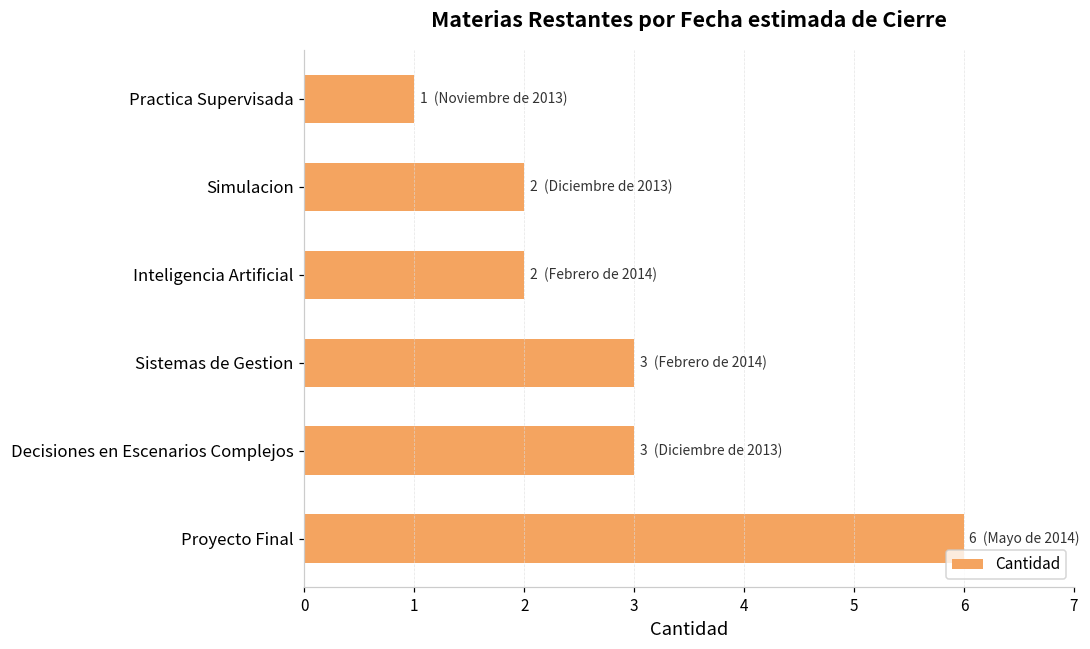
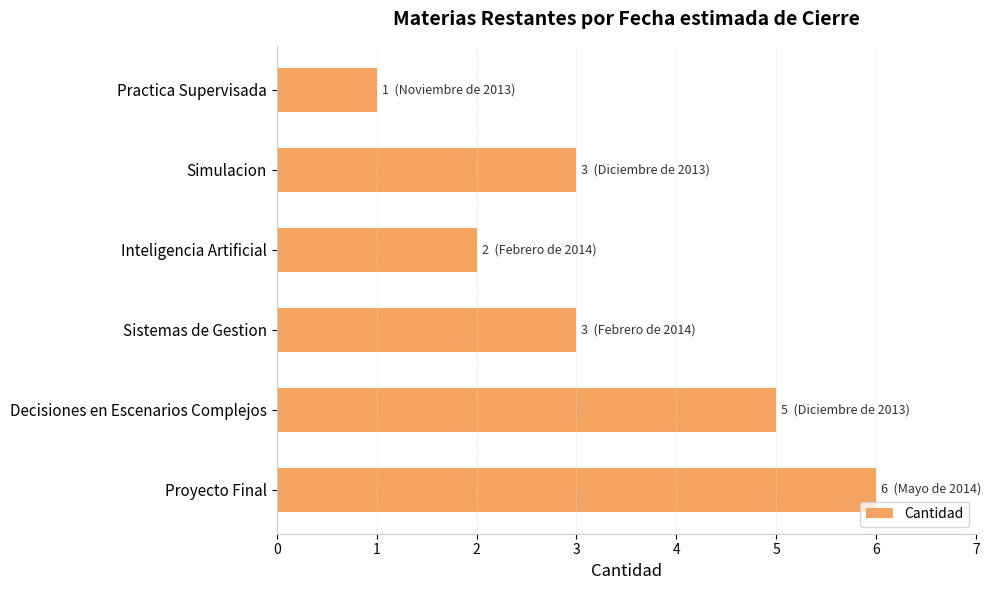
Simulacion: 2 -> 3
Decisiones en Escenarios Complejos: 3 -> 5
